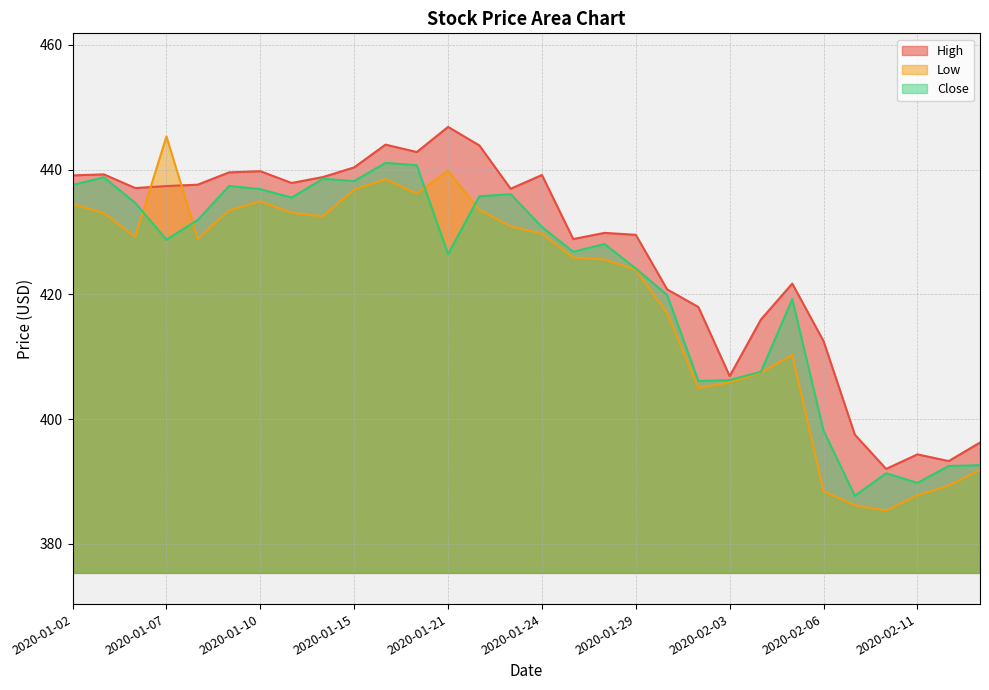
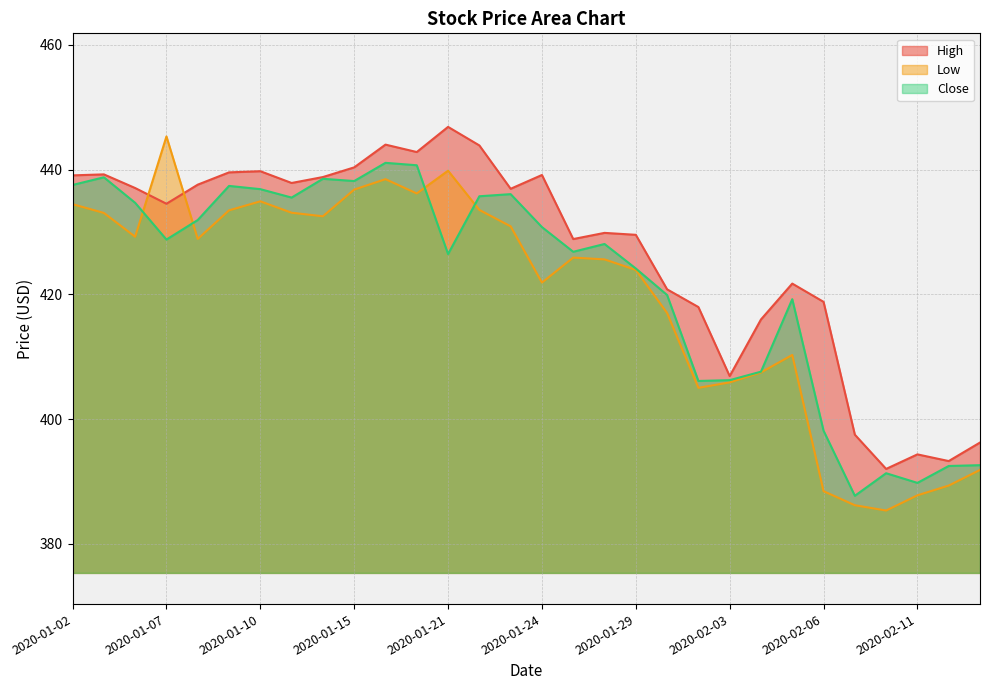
High, 2020-01-07: 437 -> 435
Low, 2020-01-24: 430 -> 422
High, 2020-02-06: 412 -> 419
